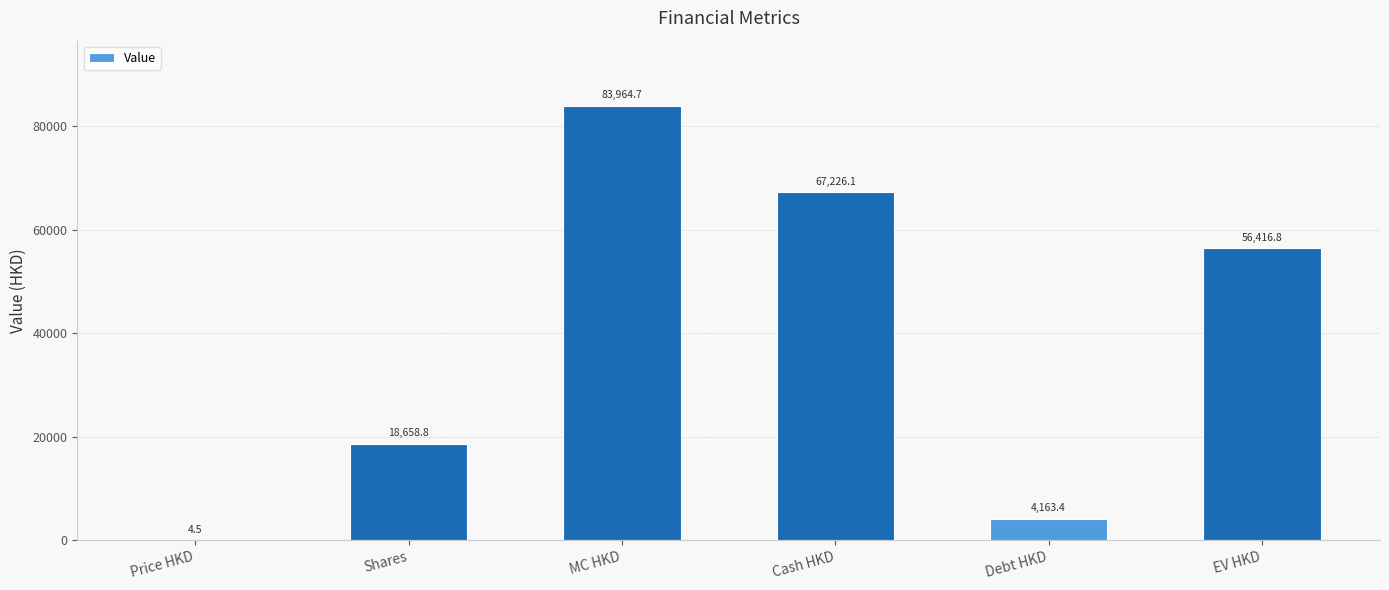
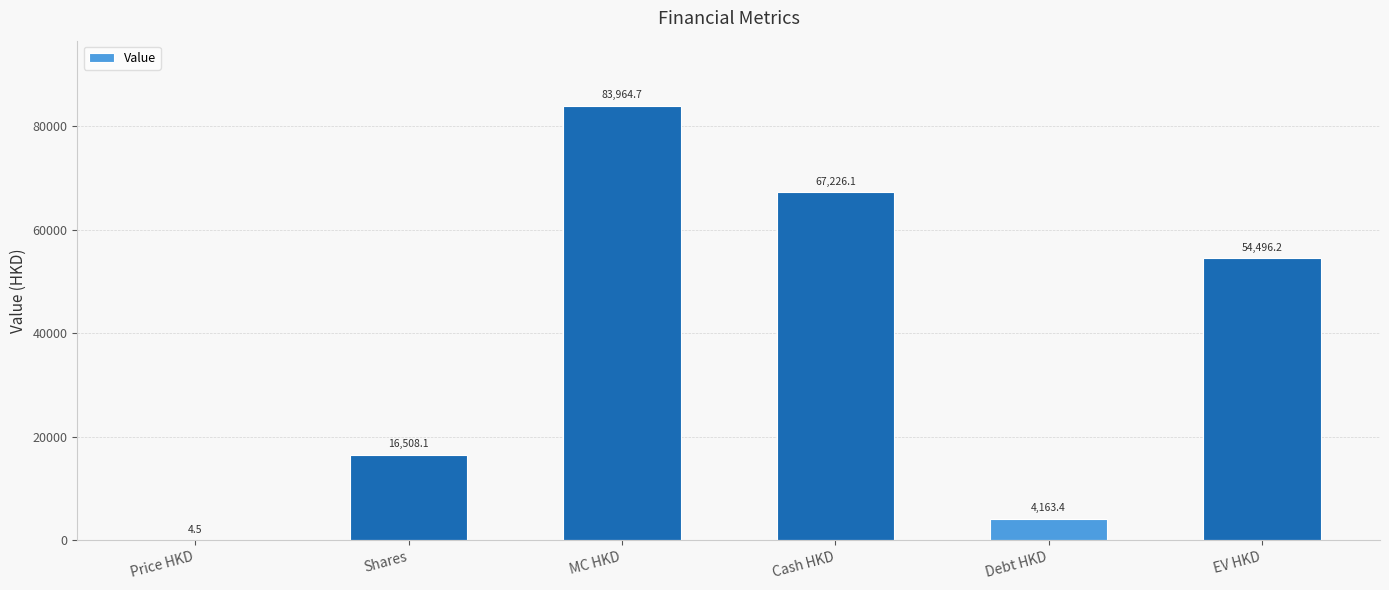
Shares: 18,658.8 -> 16,508.1
EV HKD: 56,416.8 -> 54,496.2
